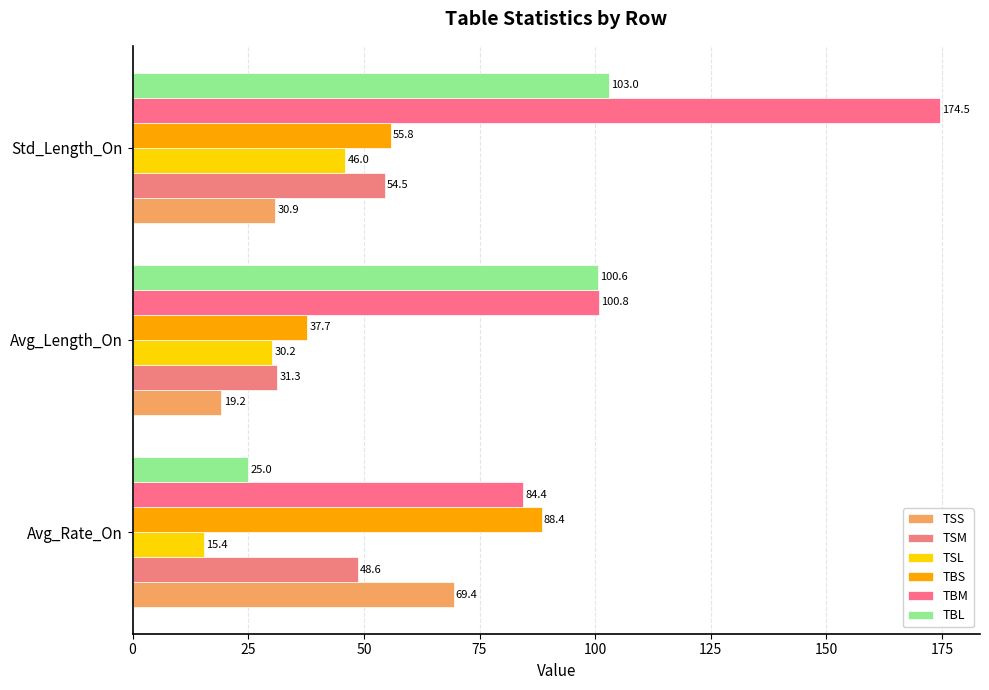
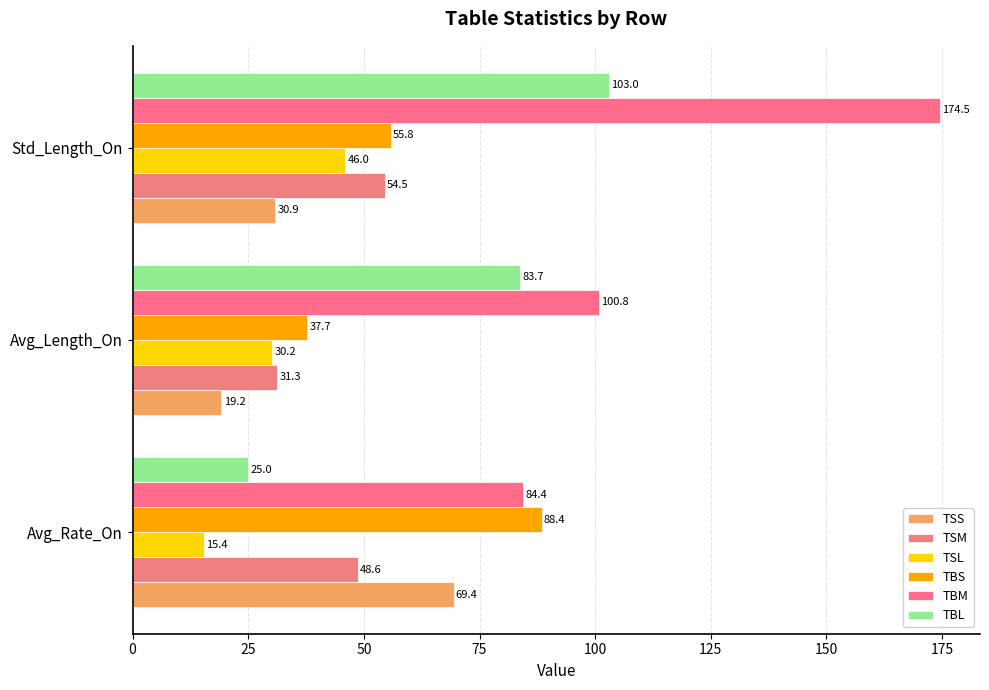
TBL, Avg_Length_On: 100.6 -> 83.7
